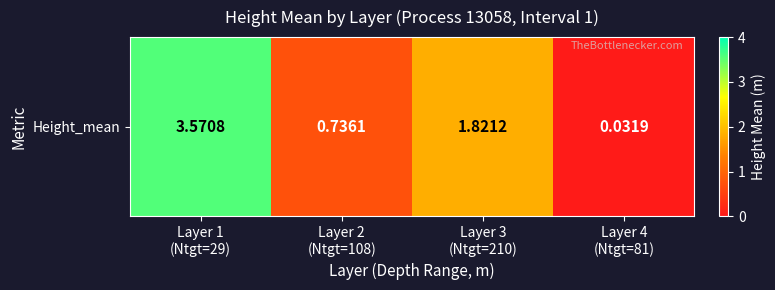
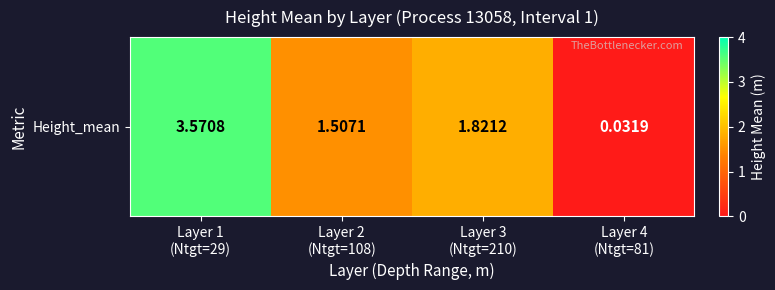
Height_mean, Layer 2 (Ntgt=108): 0.7361 -> 1.5071
